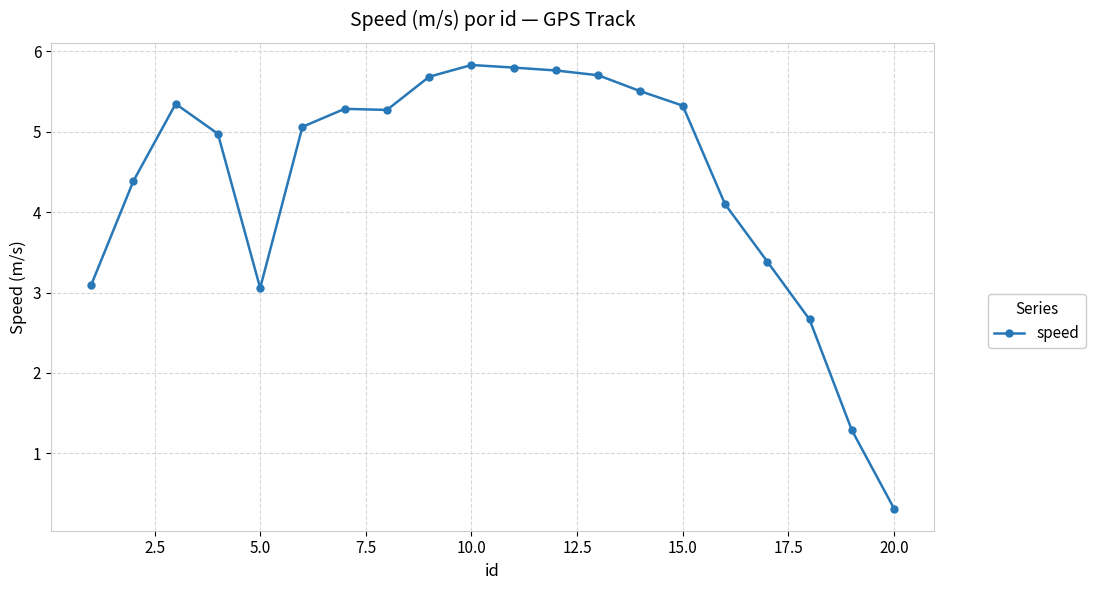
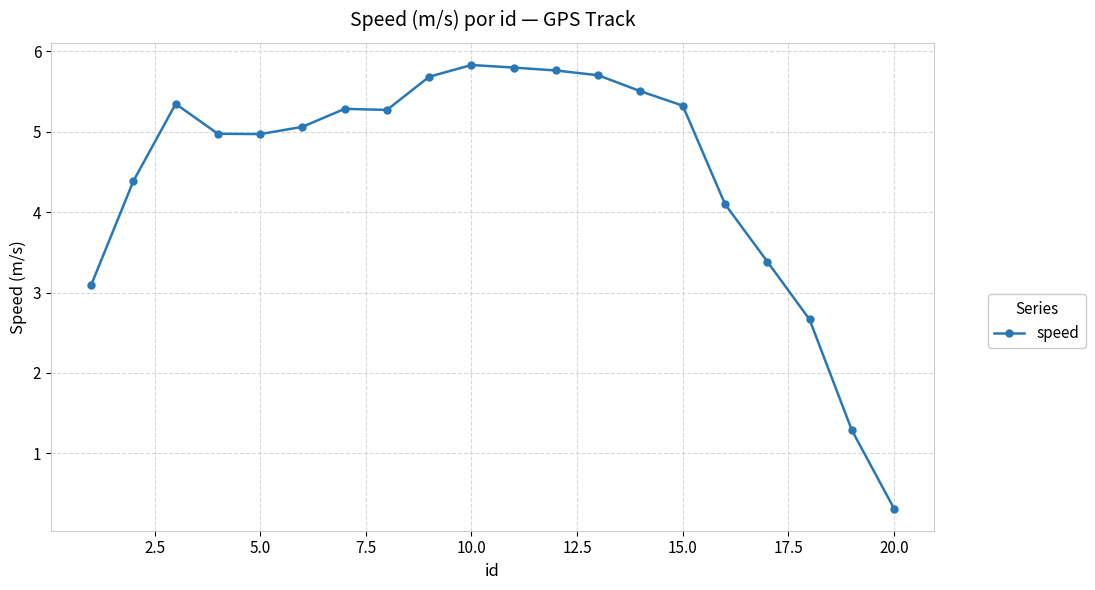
5.0: 3.1 -> 5.0
